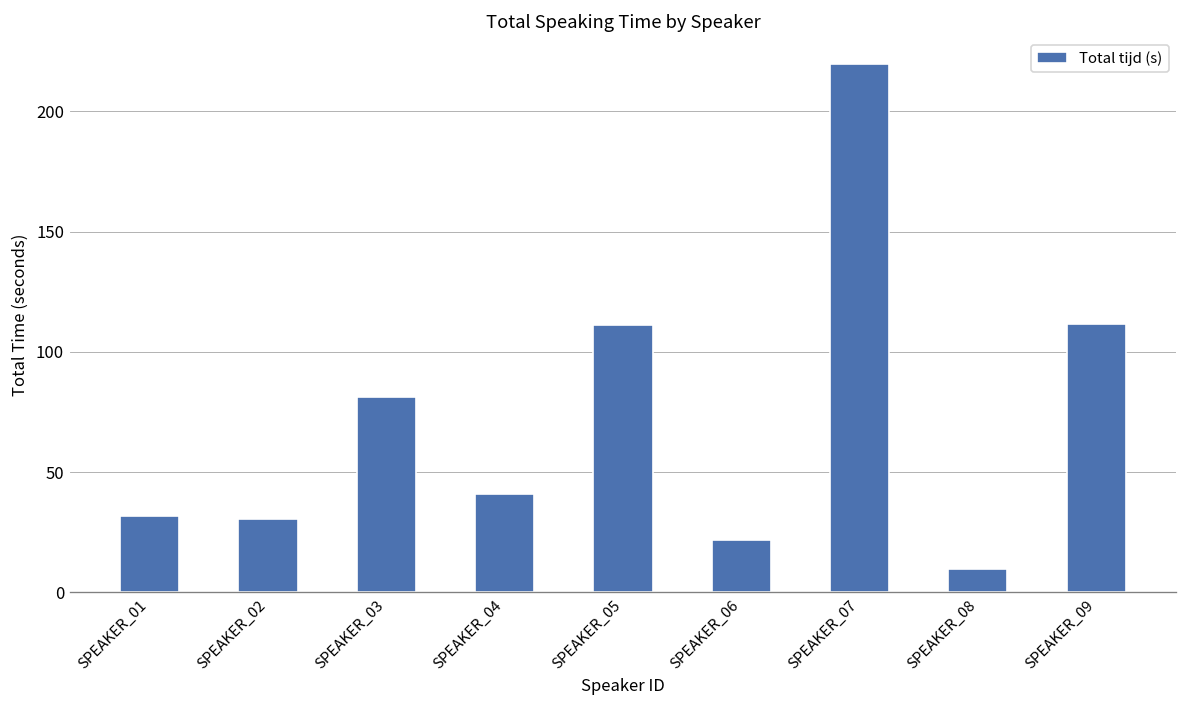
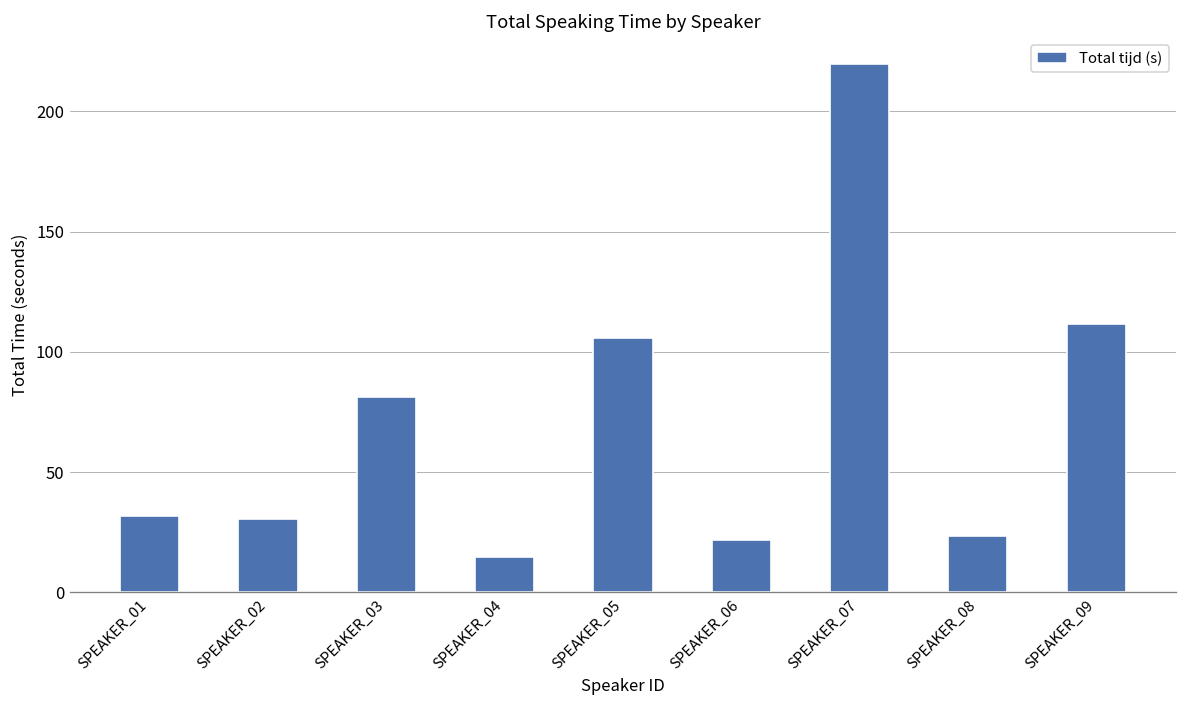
SPEAKER_04: 41 -> 15
SPEAKER_05: 111 -> 106
SPEAKER_08: 10 -> 23
